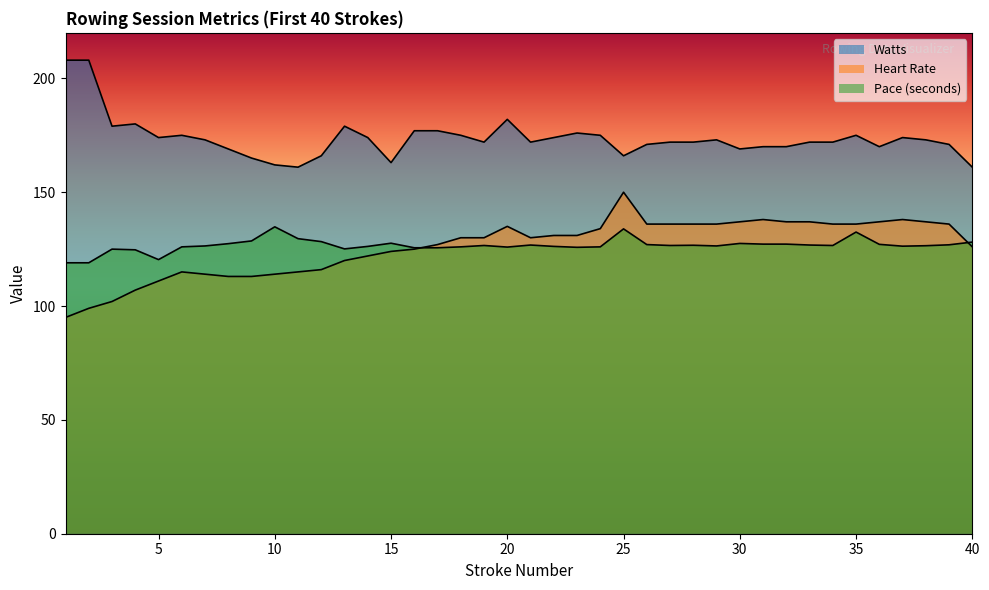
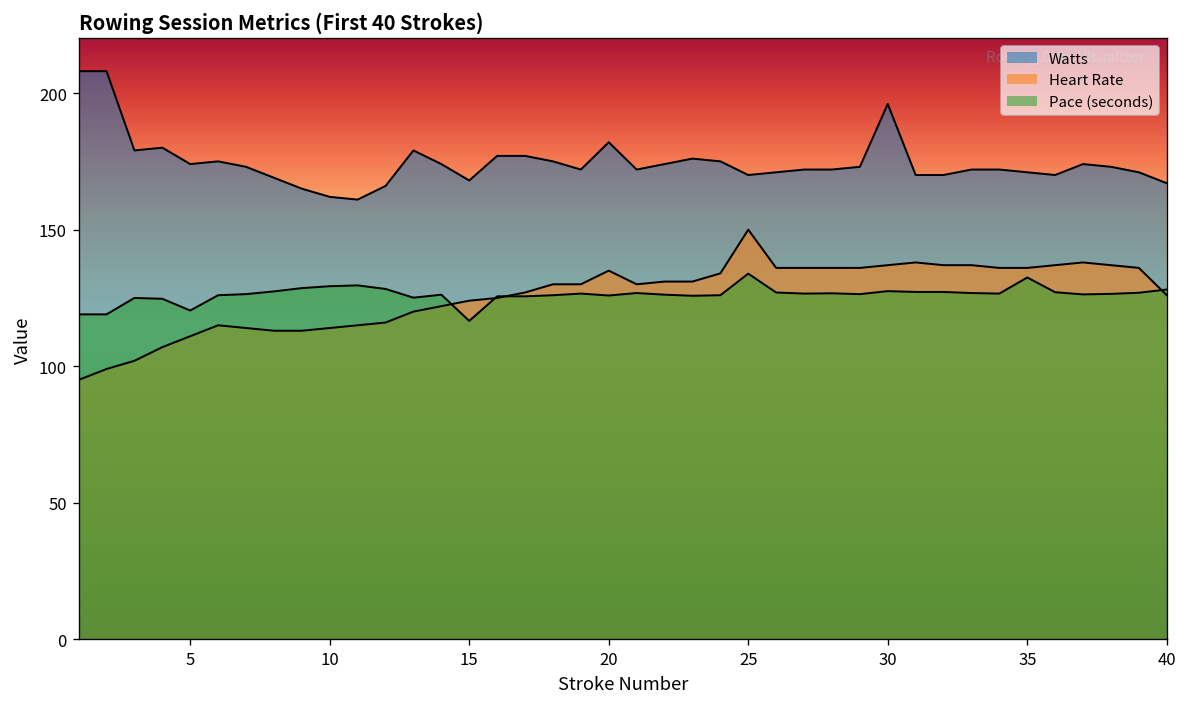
Pace (seconds), 10: 135 -> 129
Watts, 15: 163 -> 168
Pace (seconds), 15: 128 -> 117
Watts, 25: 166 -> 170
Watts, 30: 169 -> 196
Watts, 35: 175 -> 171
Watts, 40: 161 -> 167
